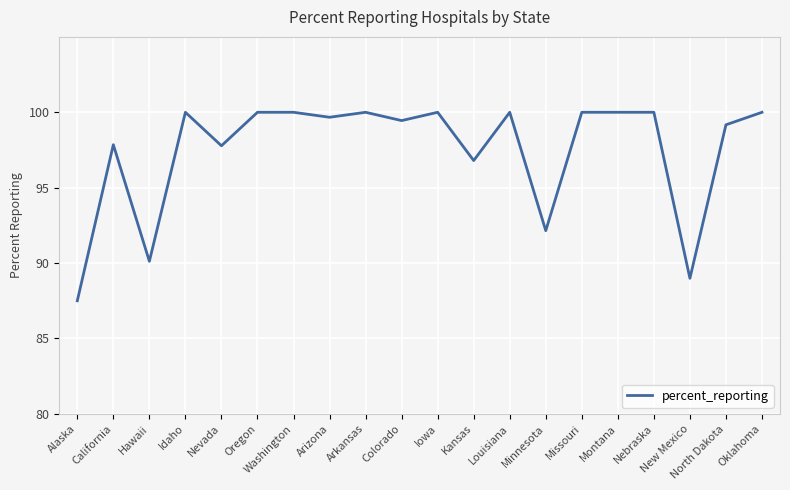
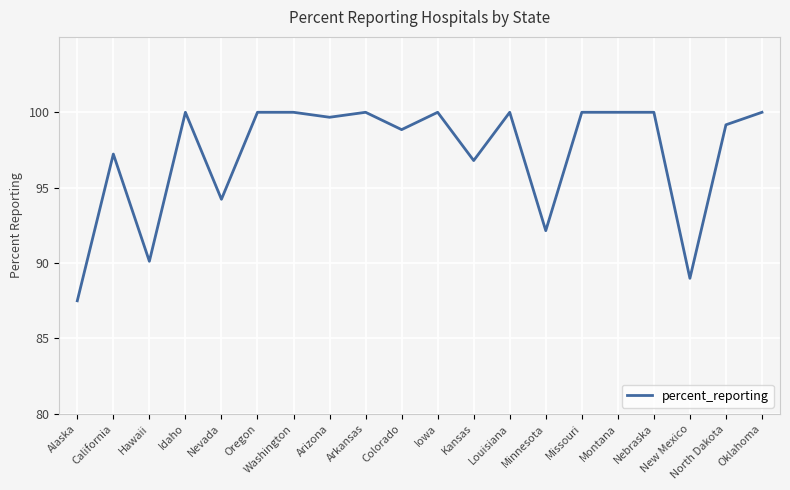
California: 97.9 -> 97.2
Nevada: 97.8 -> 94.2
Colorado: 99.5 -> 98.9
